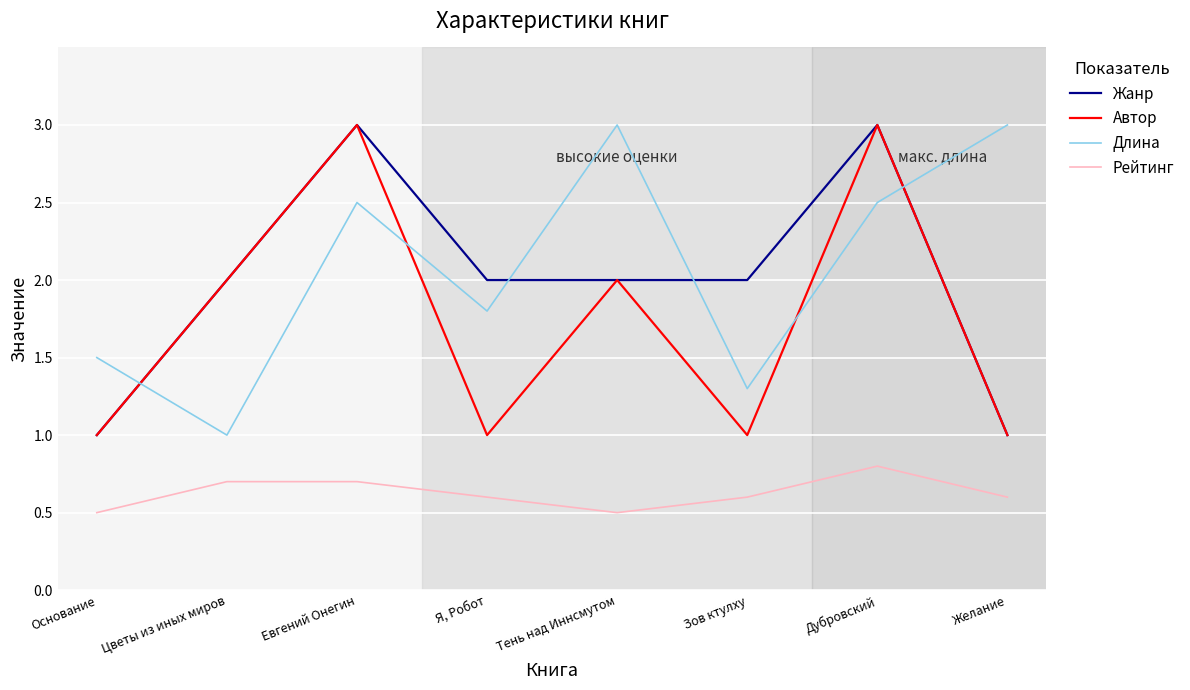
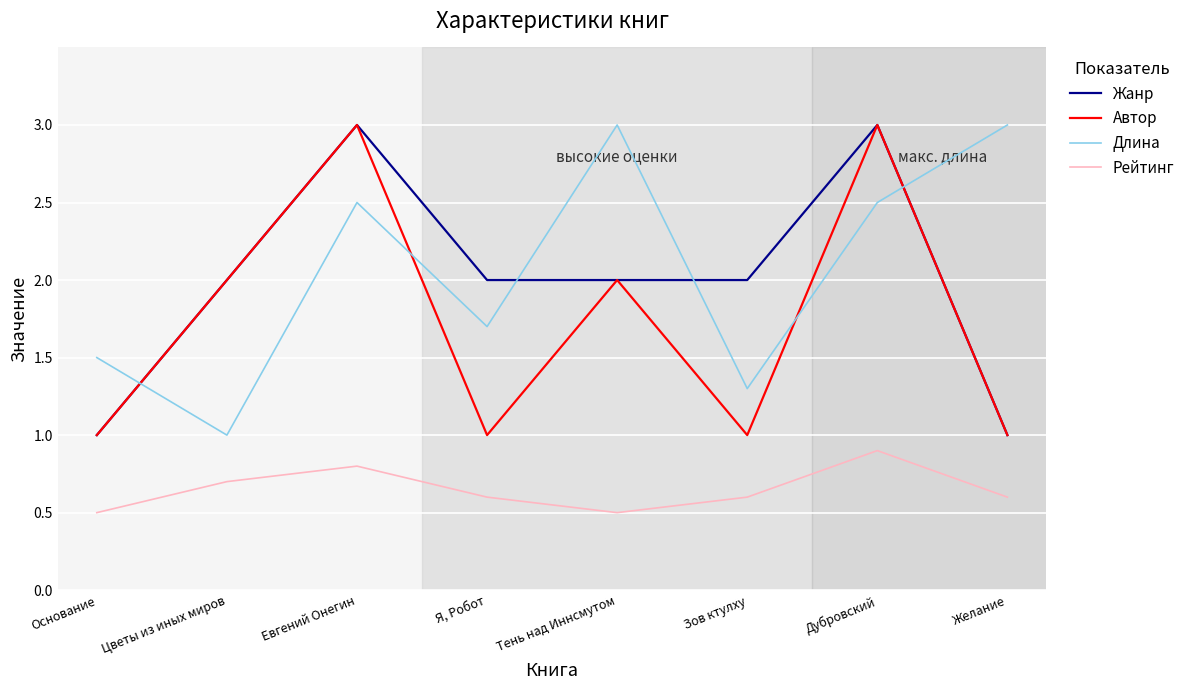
Рейтинг, Евгений Онегин: 0.7 -> 0.8
Длина, Я, Робот: 1.8 -> 1.7
Рейтинг, Дубровский: 0.8 -> 0.9
